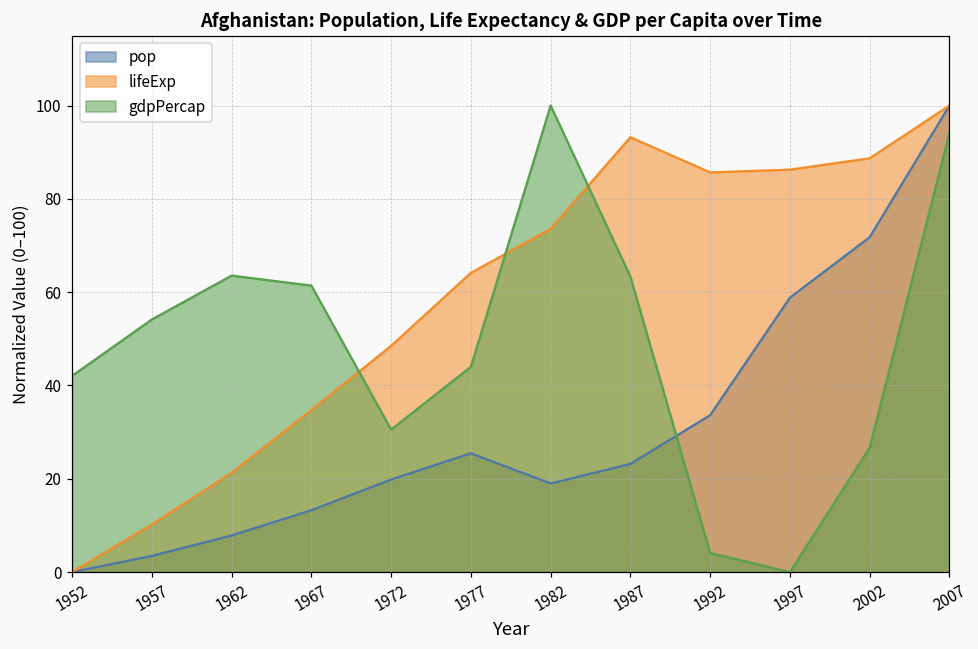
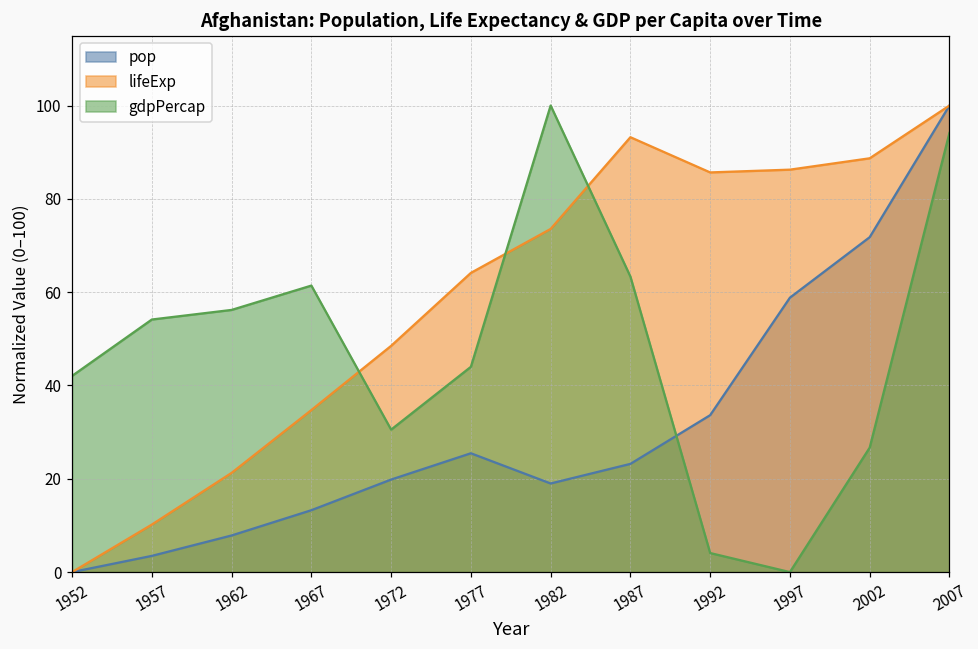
gdpPercap, 1962: 64 -> 56
